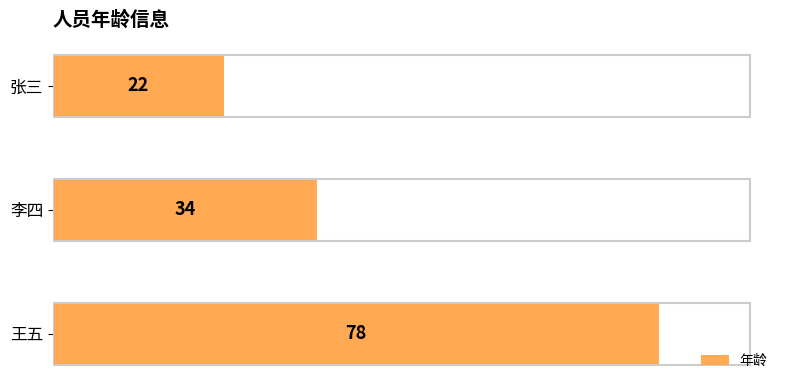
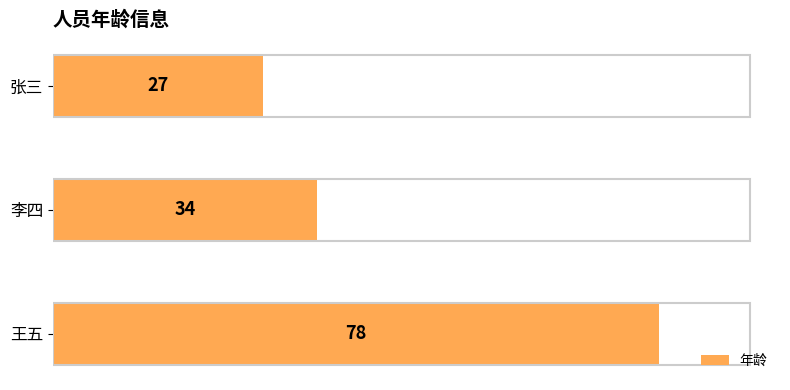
张三: 22 -> 27
